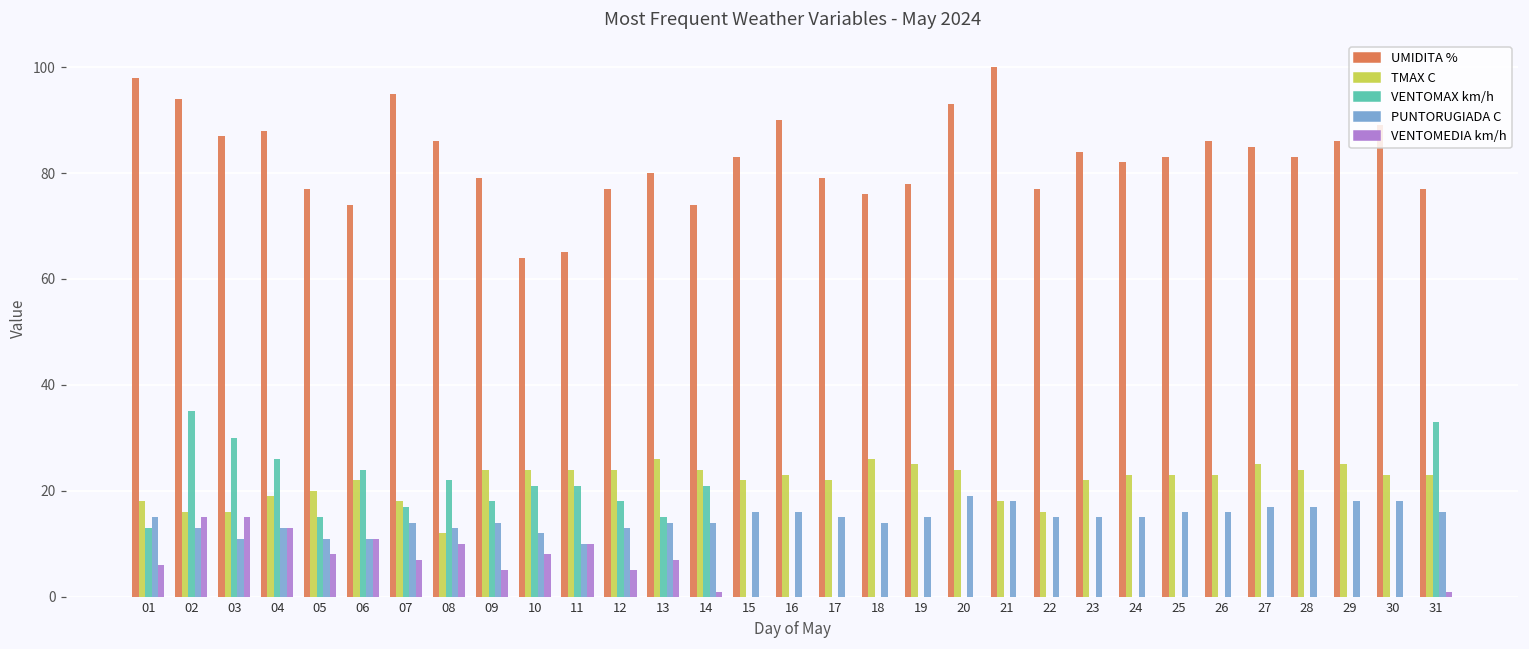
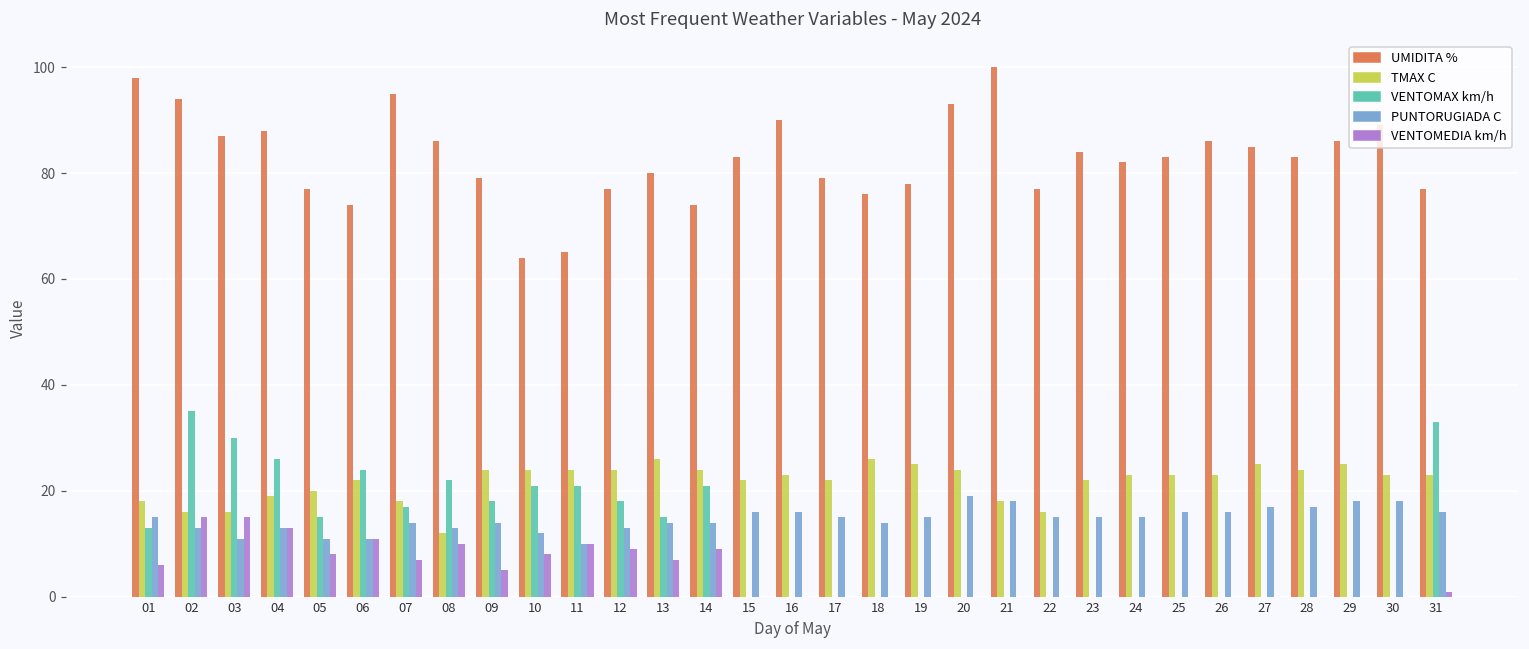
VENTOMEDIA km/h, 12: 5 -> 9
VENTOMEDIA km/h, 14: 1 -> 9
